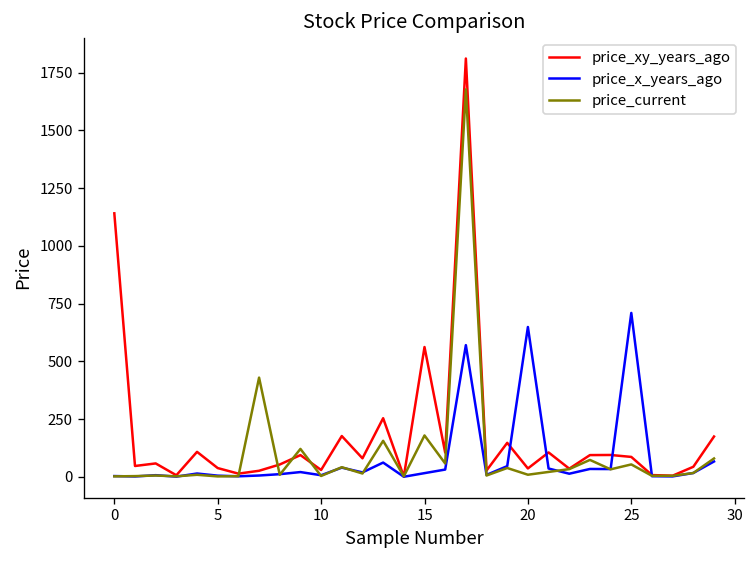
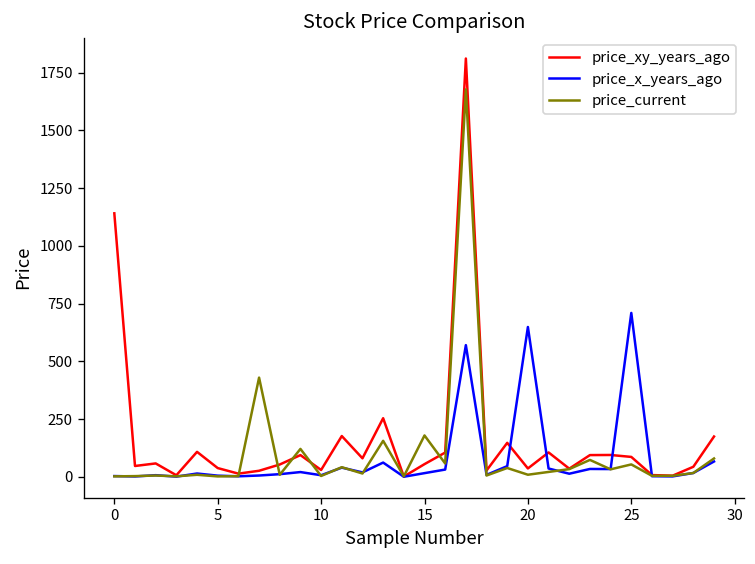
price_xy_years_ago, 15: 560 -> 60
